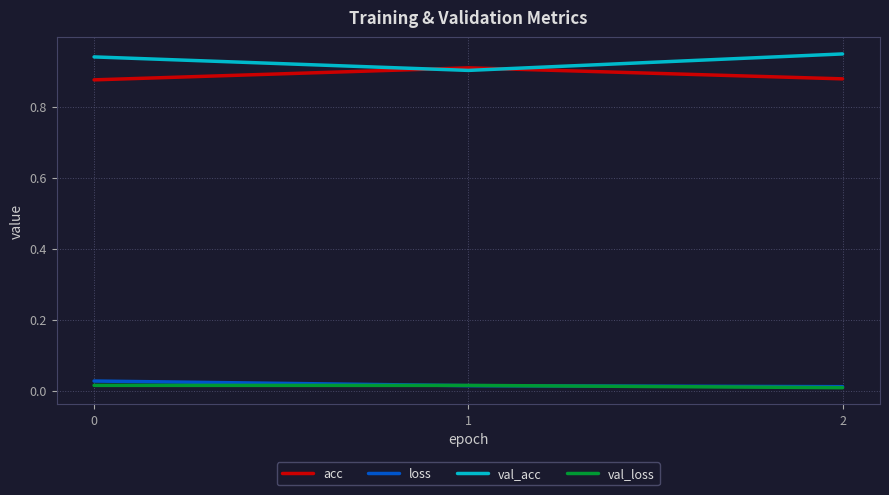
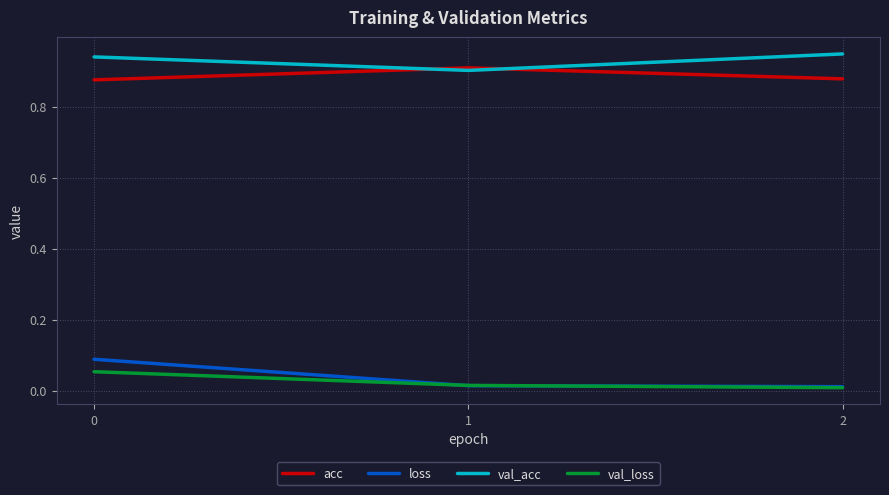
loss, 0: 0.03 -> 0.09
val_loss, 0: 0.01 -> 0.05
